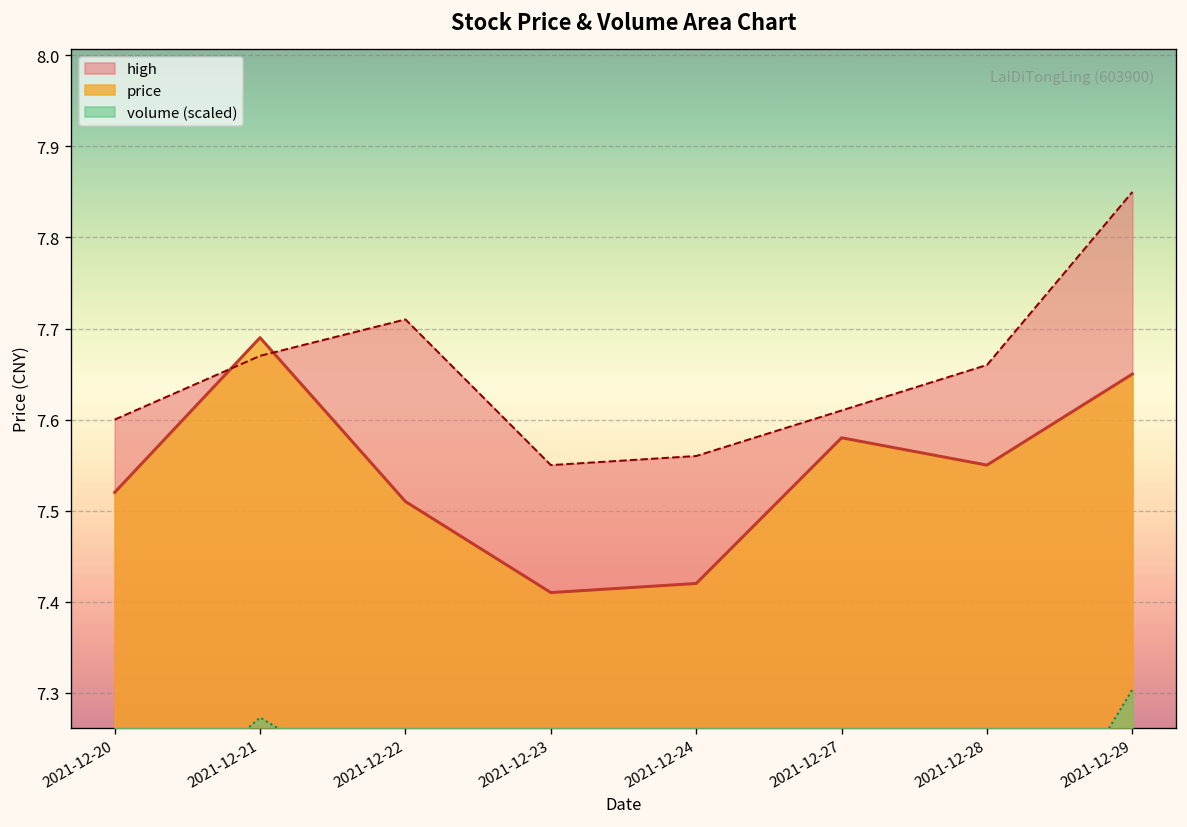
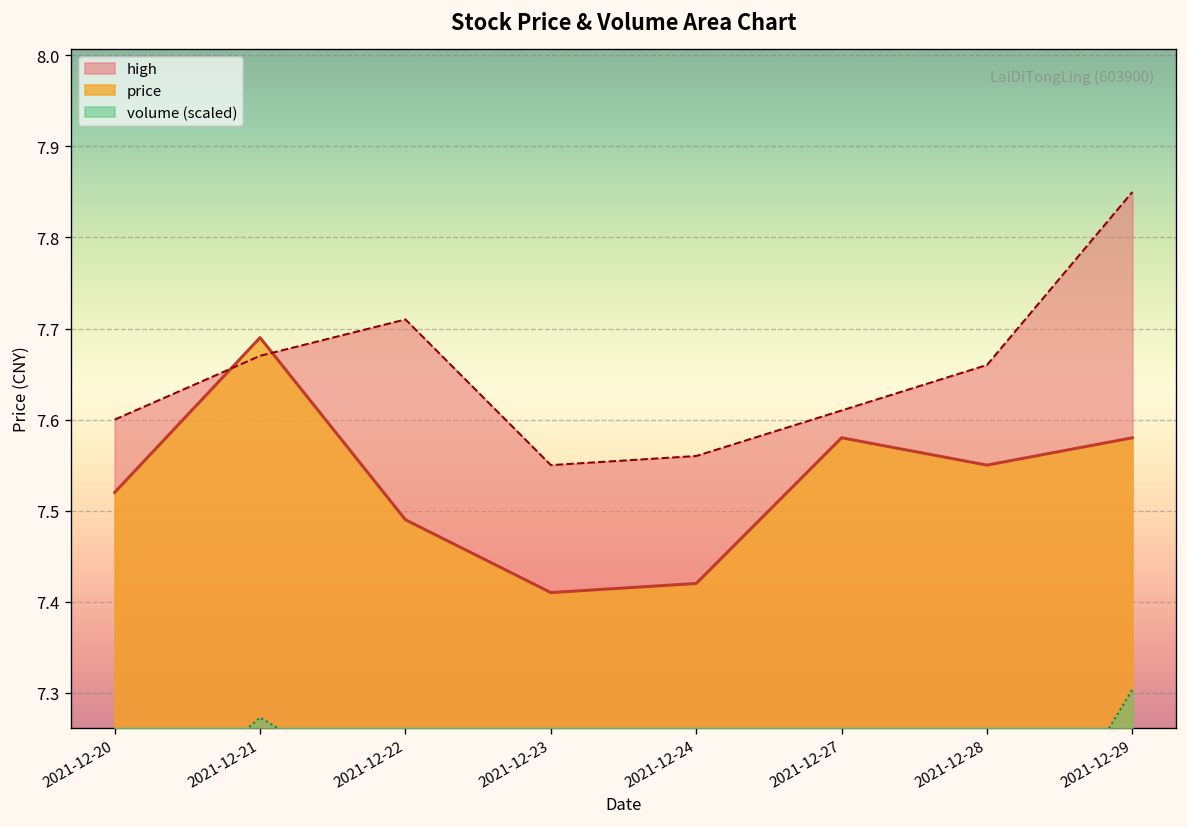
price, 2021-12-22: 7.51 -> 7.49
price, 2021-12-29: 7.65 -> 7.58
